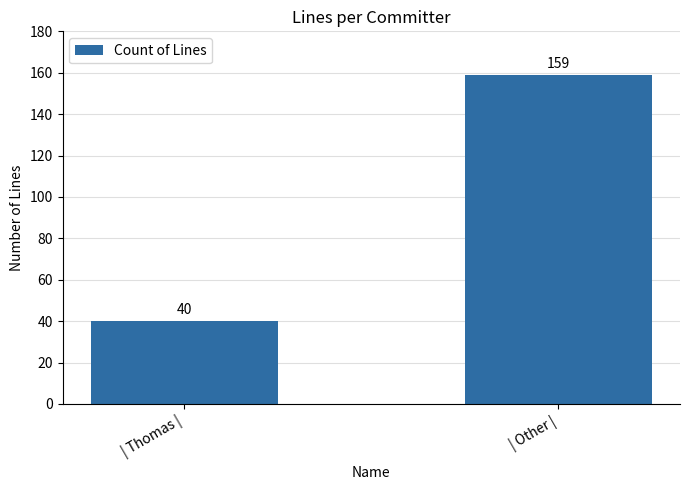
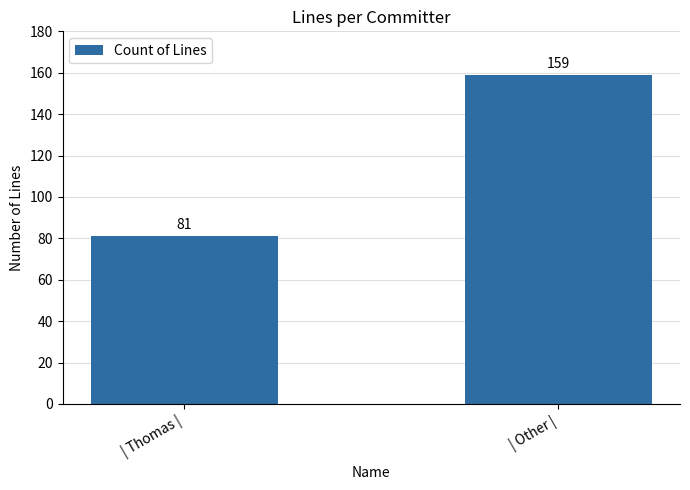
| Thomas |: 40 -> 81
